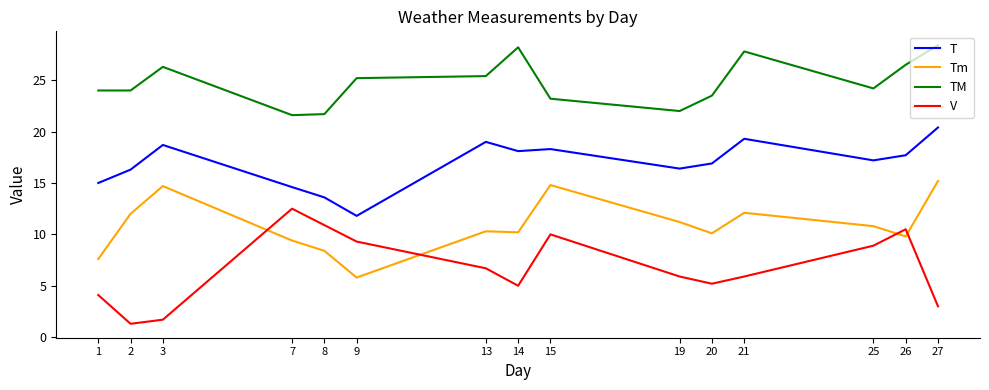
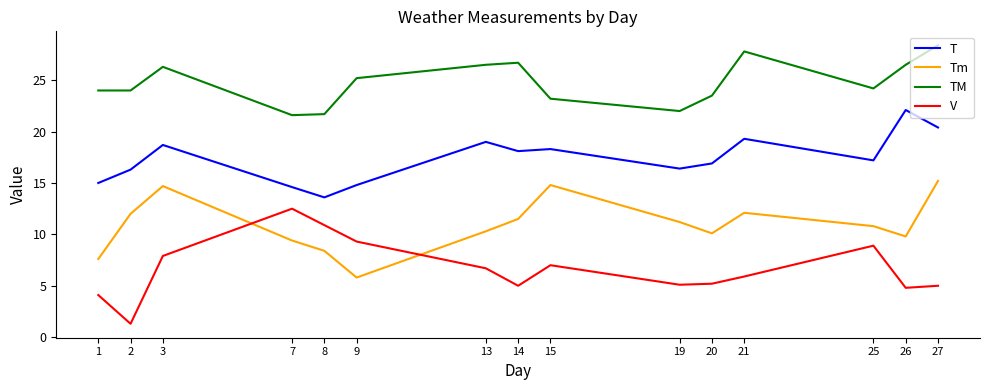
V, 3: 1.7 -> 7.9
T, 9: 11.8 -> 14.8
TM, 13: 25.4 -> 26.5
Tm, 14: 10.2 -> 11.5
TM, 14: 28.2 -> 26.7
V, 15: 10 -> 7
V, 19: 5.9 -> 5.1
T, 26: 17.7 -> 22.1
V, 26: 10.5 -> 4.8
V, 27: 3 -> 5
